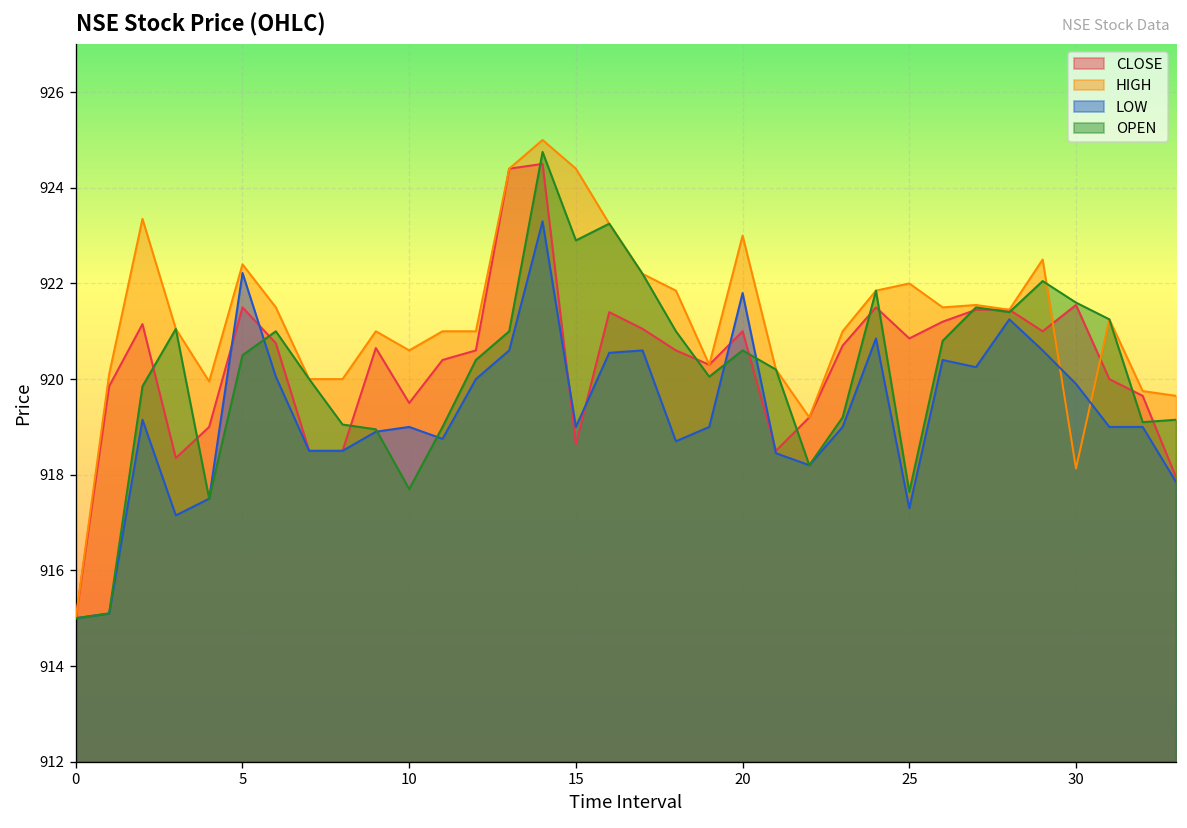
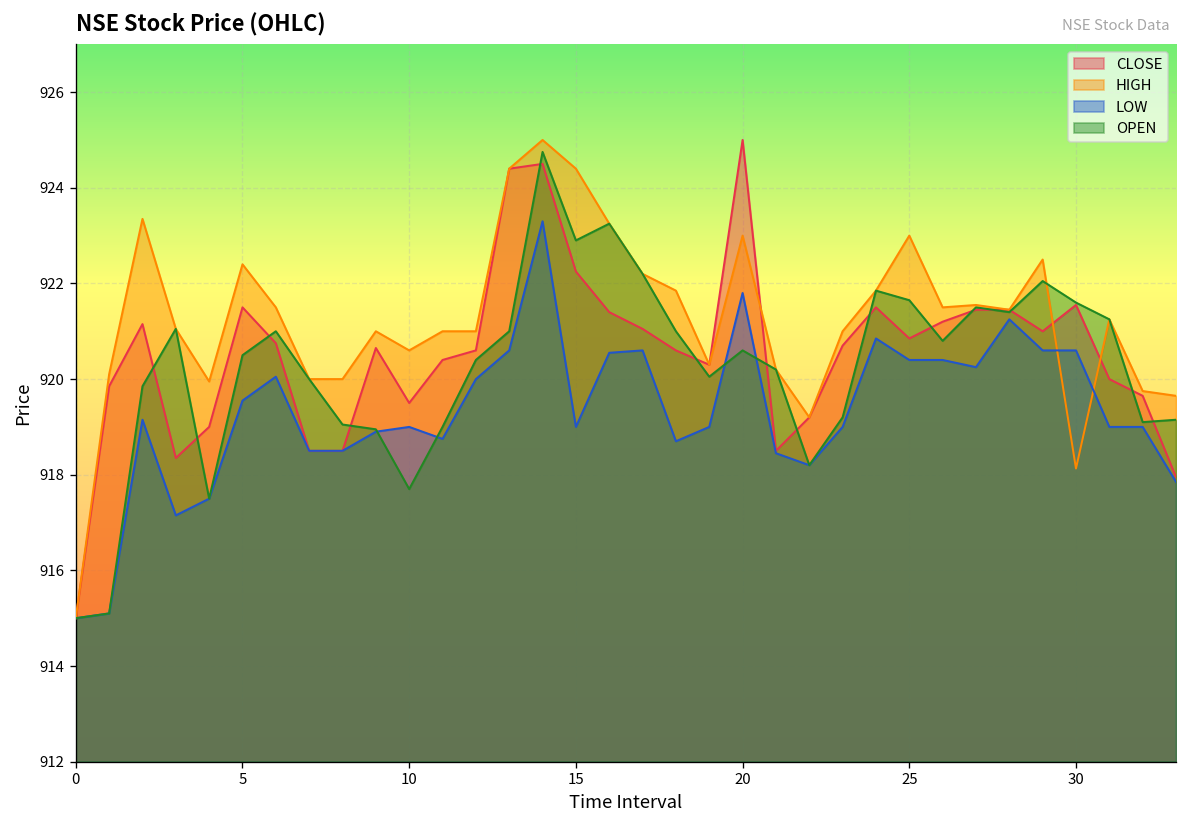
LOW, 5: 922.2 -> 919.6
CLOSE, 15: 918.6 -> 922.3
CLOSE, 20: 921 -> 925
HIGH, 25: 922 -> 923
LOW, 25: 917.3 -> 920.4
OPEN, 25: 917.6 -> 921.7
LOW, 30: 919.9 -> 920.6
